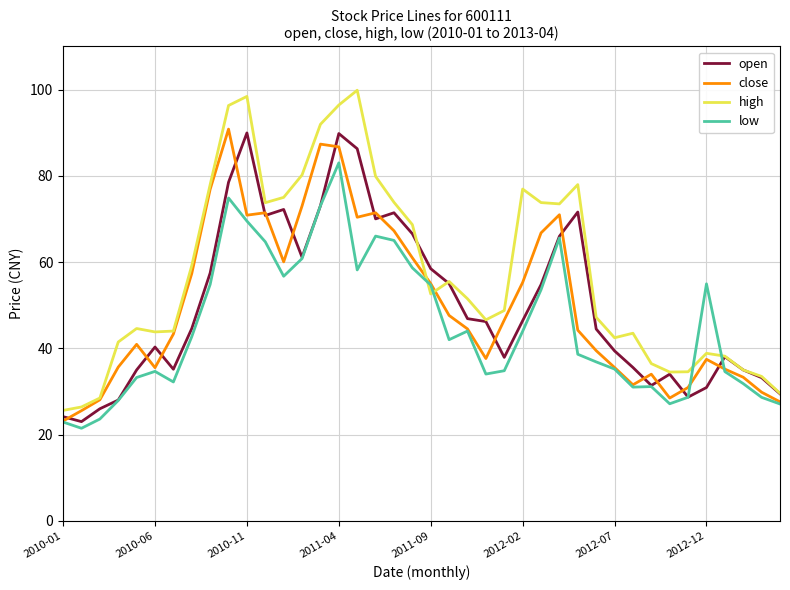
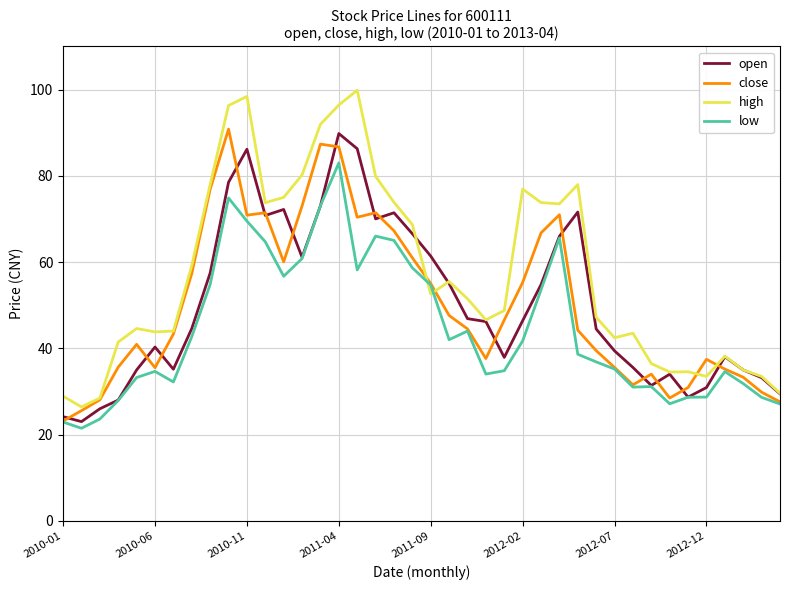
high, 2010-01: 26 -> 29
open, 2010-11: 90 -> 86
open, 2011-09: 58 -> 61
low, 2012-02: 44 -> 42
high, 2012-12: 39 -> 33
low, 2012-12: 55 -> 29
